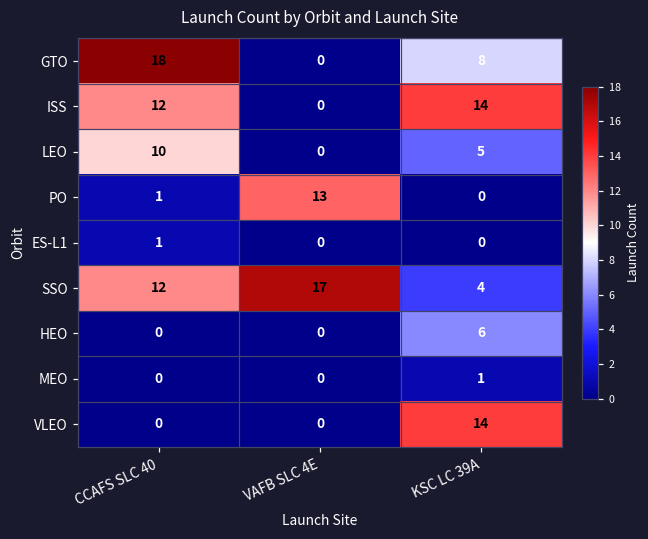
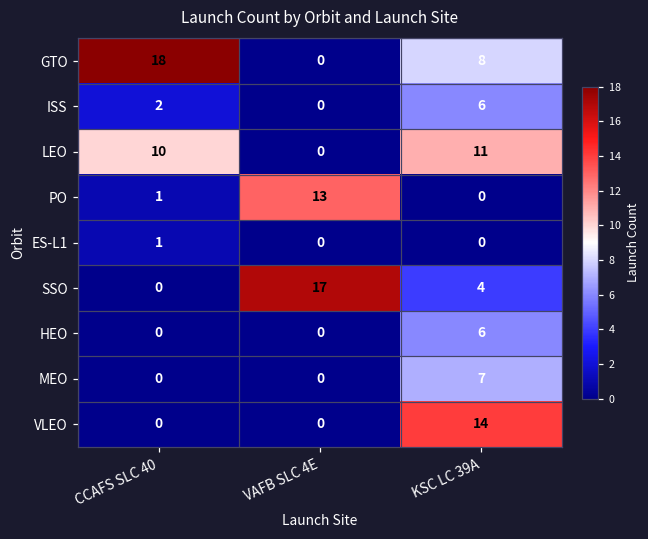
ISS, CCAFS SLC 40: 12 -> 2
ISS, KSC LC 39A: 14 -> 6
LEO, KSC LC 39A: 5 -> 11
SSO, CCAFS SLC 40: 12 -> 0
MEO, KSC LC 39A: 1 -> 7
